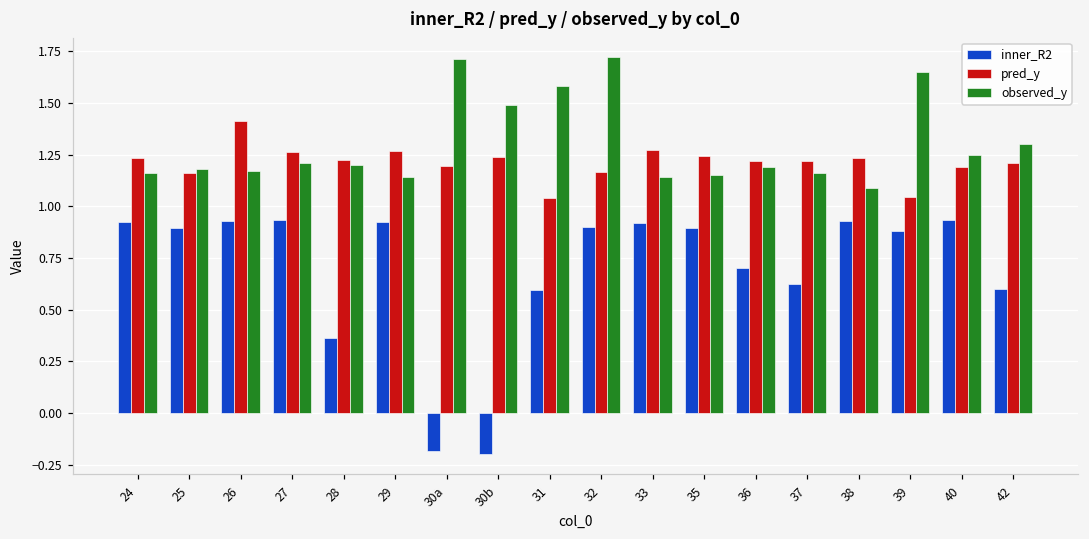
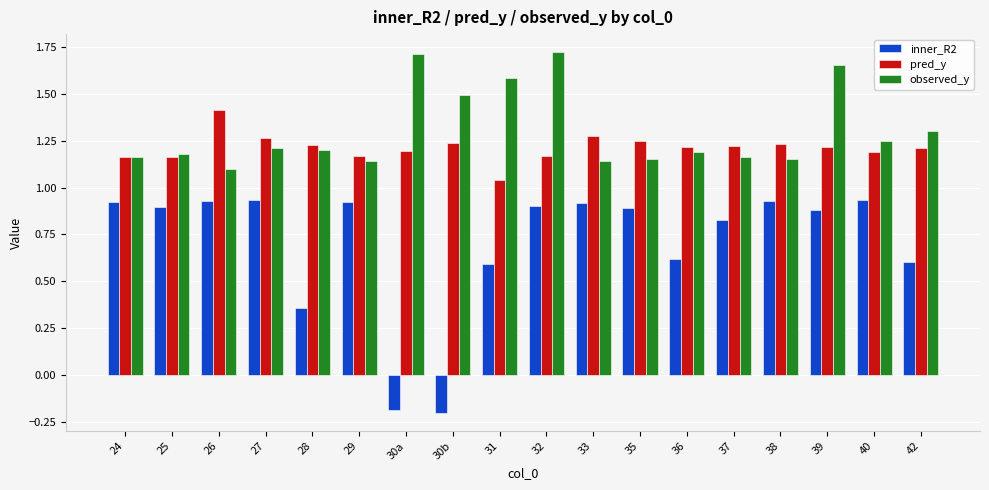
pred_y, 24: 1.24 -> 1.16
observed_y, 26: 1.17 -> 1.10
pred_y, 29: 1.27 -> 1.17
inner_R2, 36: 0.70 -> 0.62
inner_R2, 37: 0.62 -> 0.83
observed_y, 38: 1.09 -> 1.15
pred_y, 39: 1.04 -> 1.22
